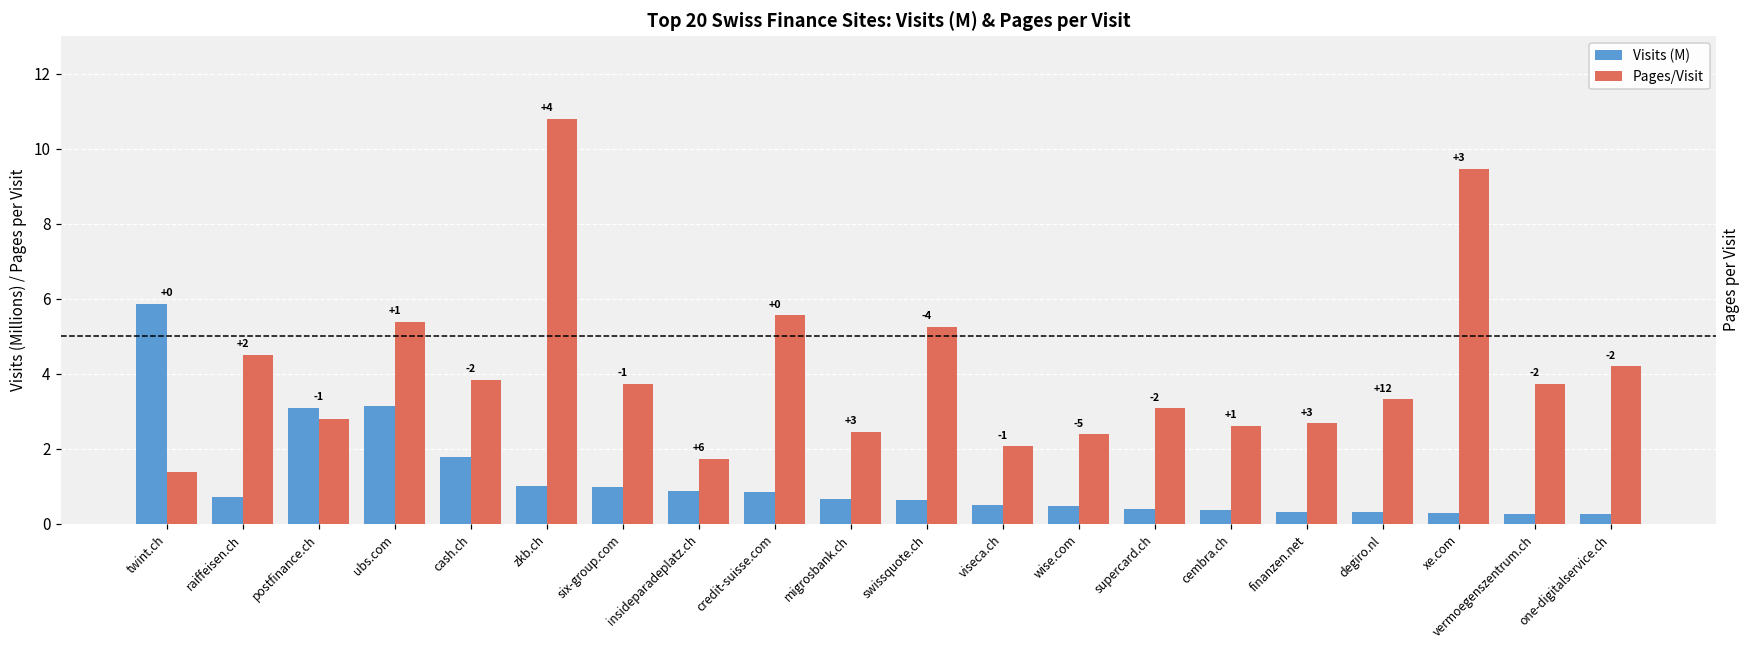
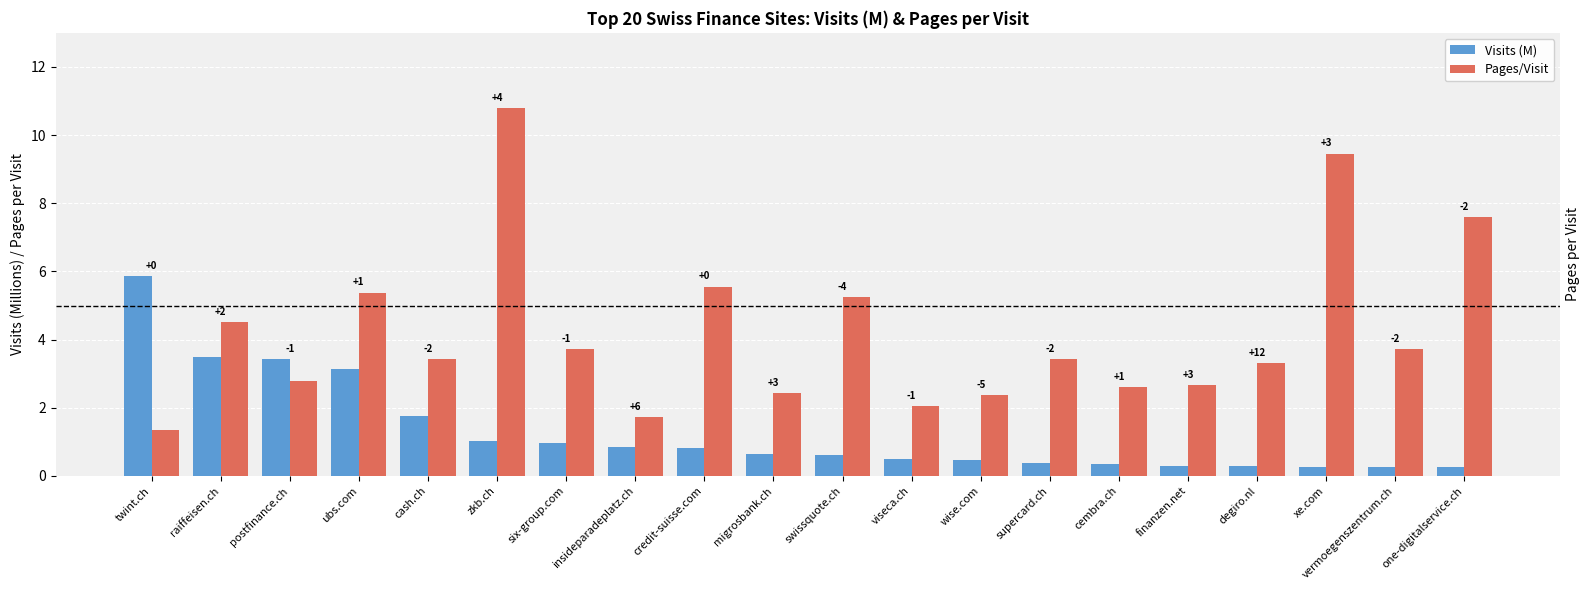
Visits (M), raiffeisen.ch: 0.7 -> 3.5
Visits (M), postfinance.ch: 3.1 -> 3.4
Pages/Visit, cash.ch: 3.8 -> 3.4
Pages/Visit, supercard.ch: 3.1 -> 3.4
Pages/Visit, one-digitalservice.ch: 4.2 -> 7.6
